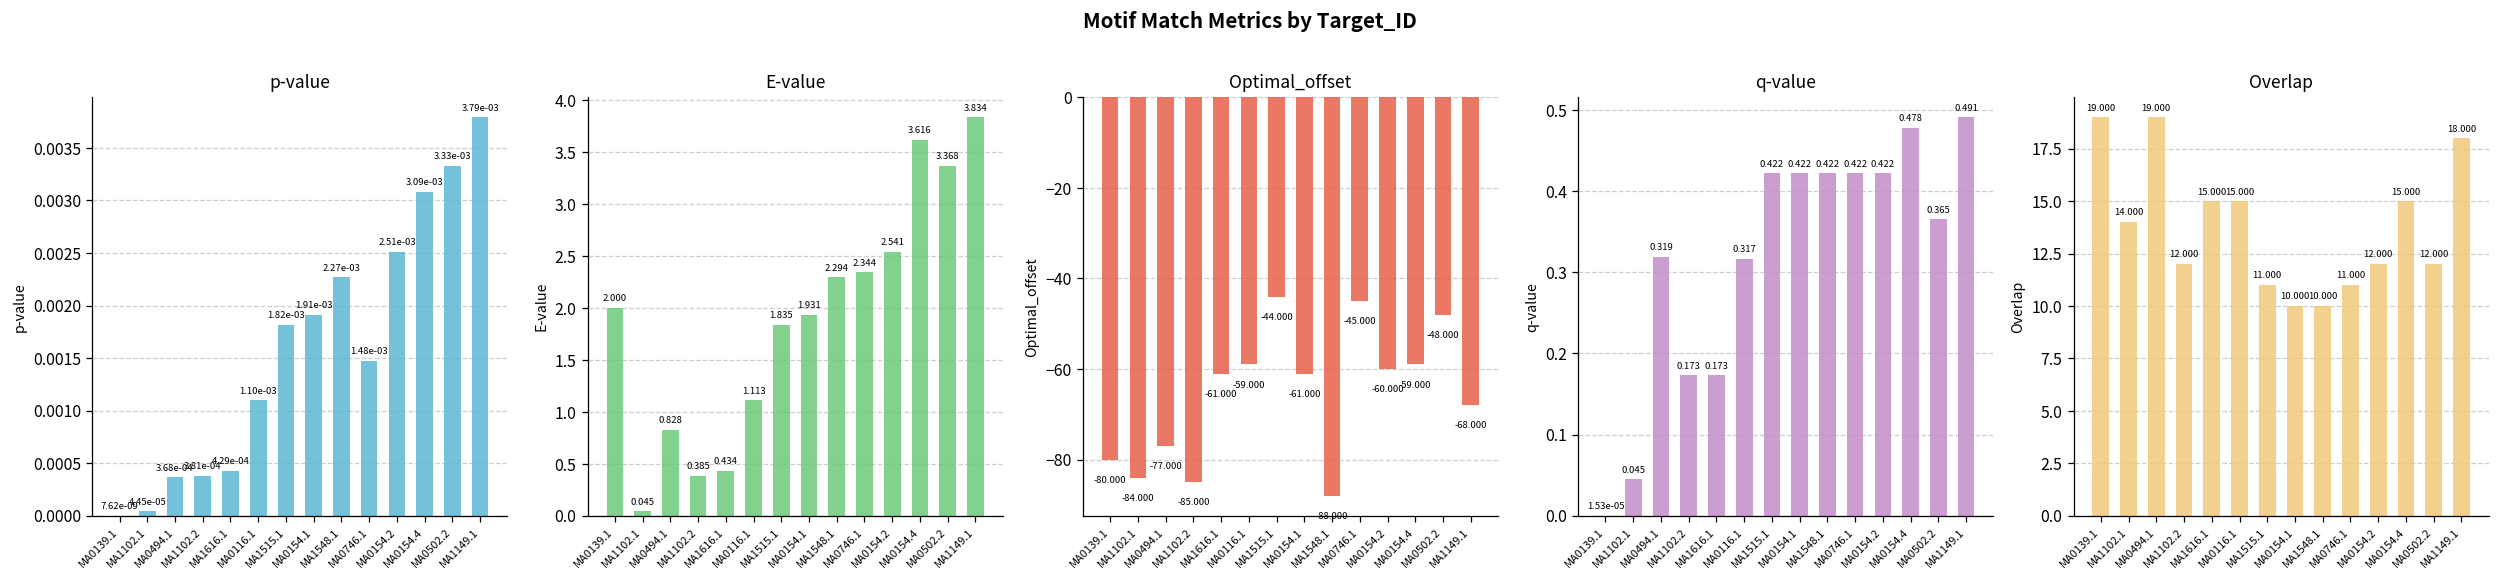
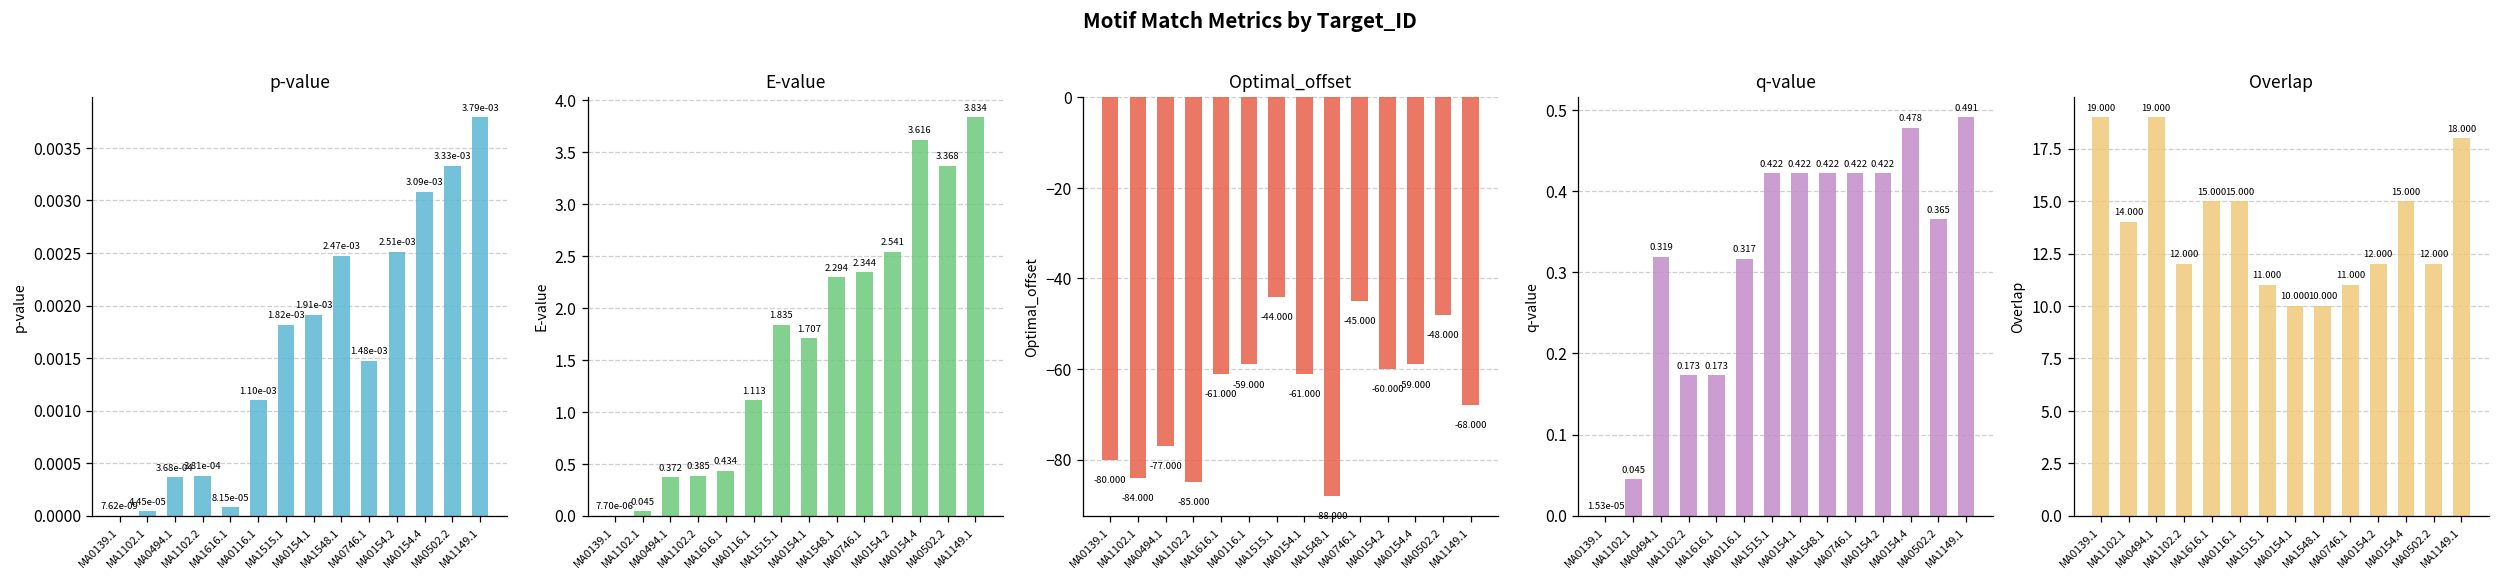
p-value, MA1616.1: 4.29e-04 -> 8.15e-05
p-value, MA1548.1: 2.27e-03 -> 2.47e-03
E-value, MA0139.1: 2.000 -> 7.70e-06
E-value, MA0494.1: 0.828 -> 0.372
E-value, MA0154.1: 1.931 -> 1.707
